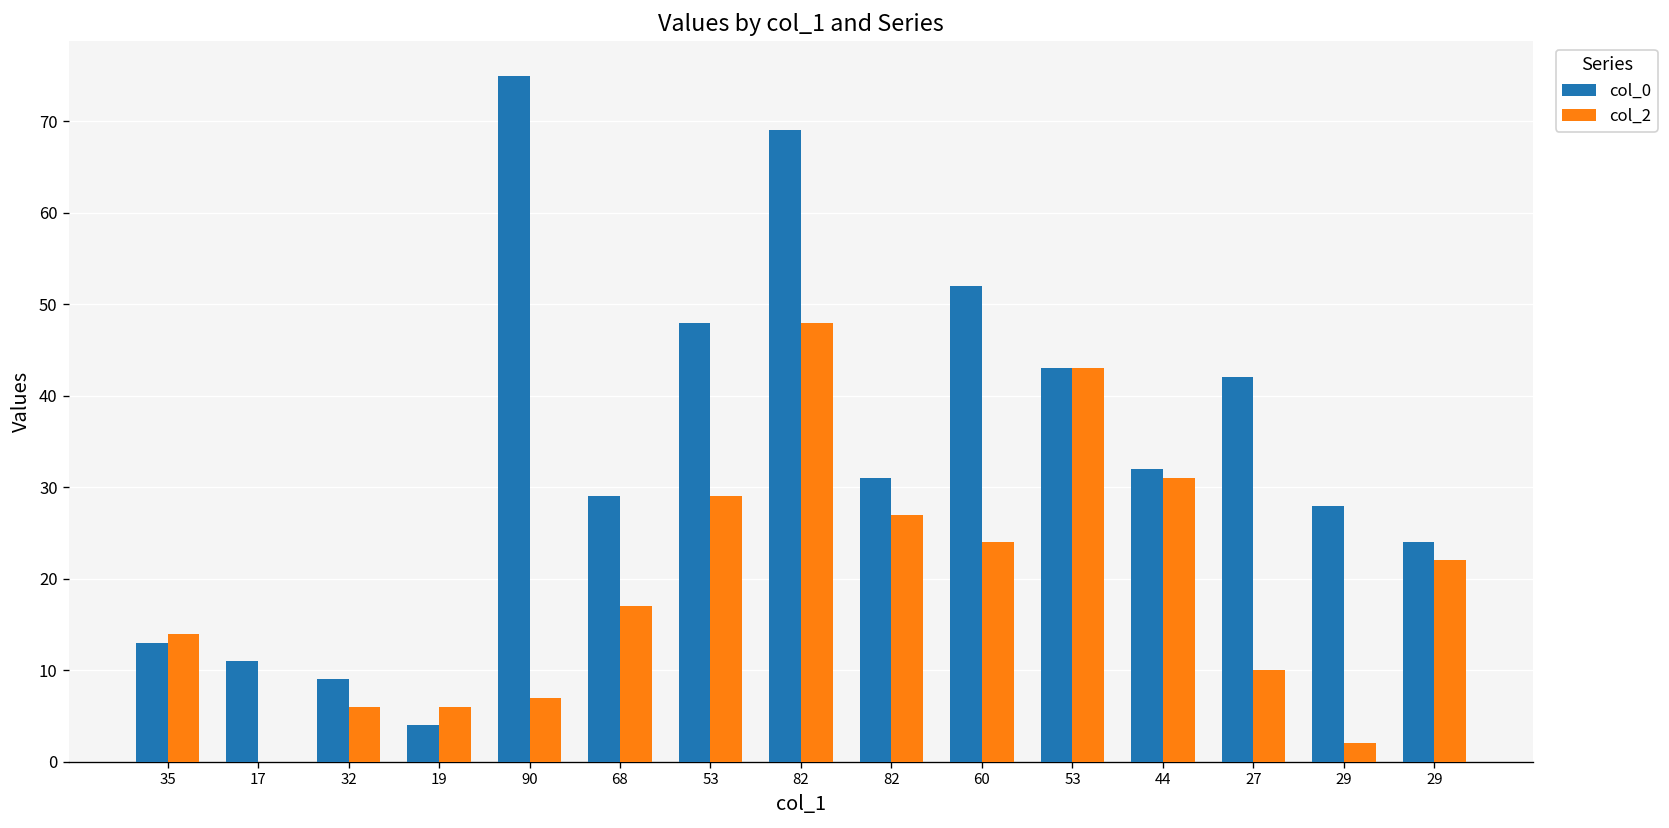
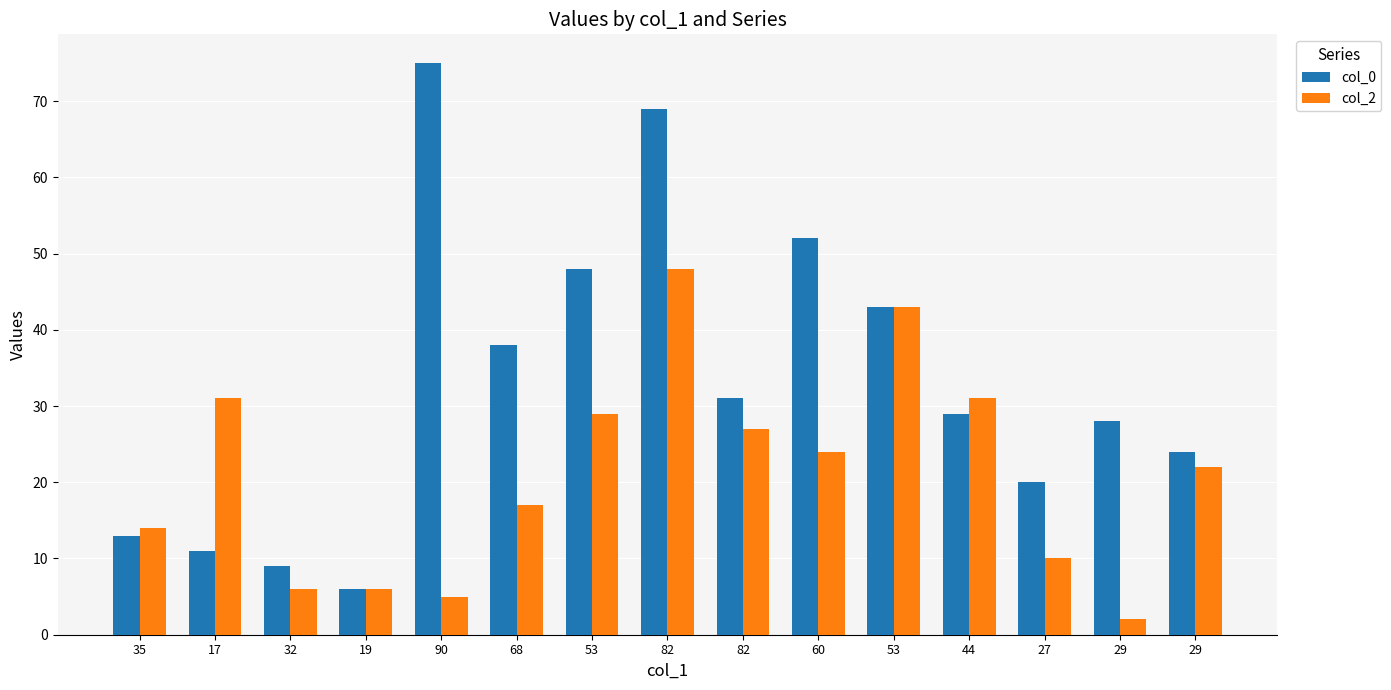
col_2, 17: 0 -> 31
col_0, 19: 4 -> 6
col_2, 90: 7 -> 5
col_0, 68: 29 -> 38
col_0, 44: 32 -> 29
col_0, 27: 42 -> 20
